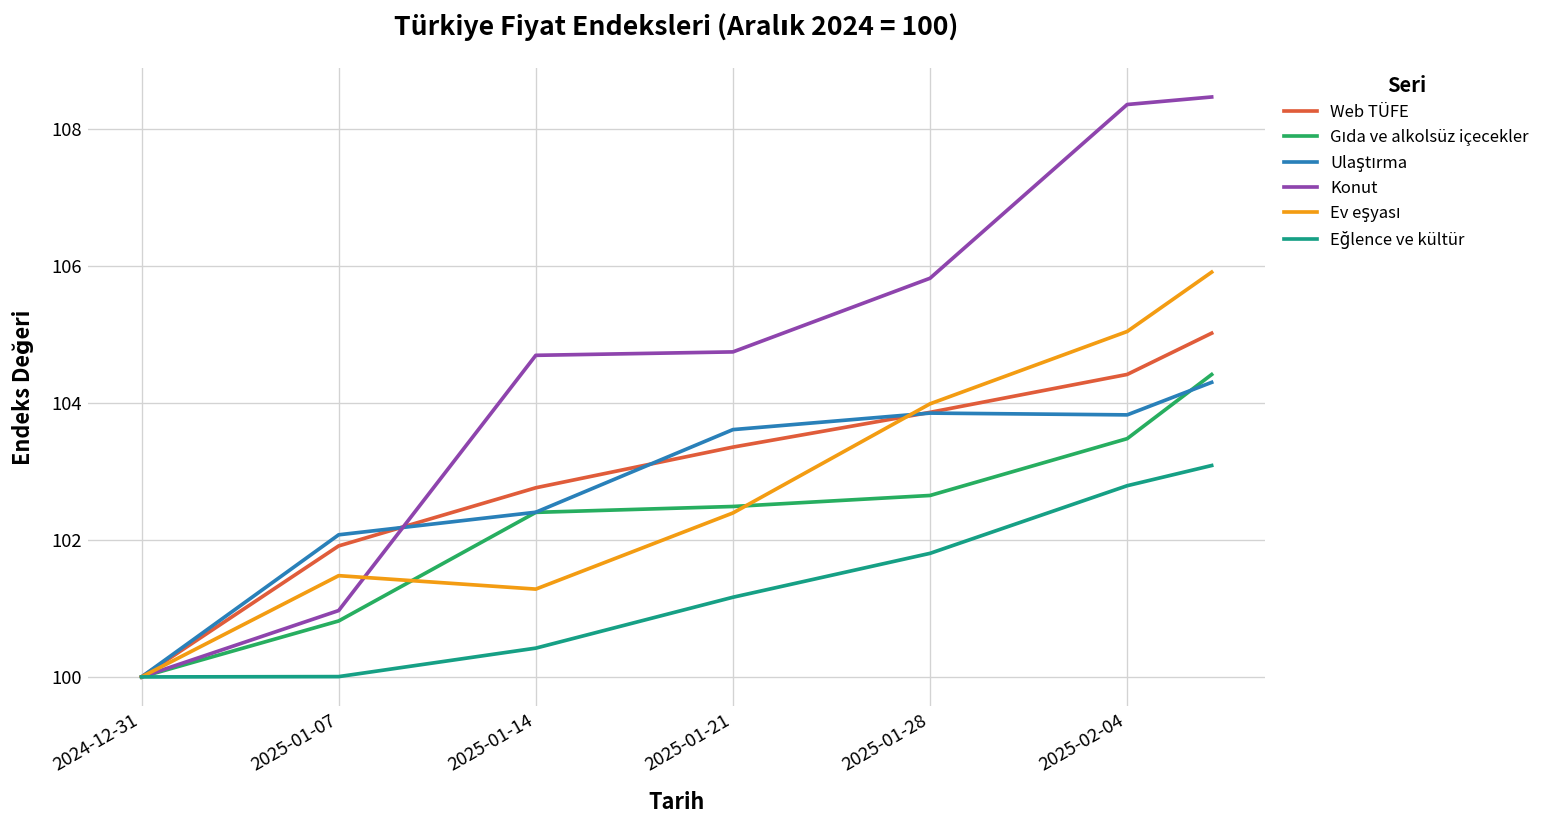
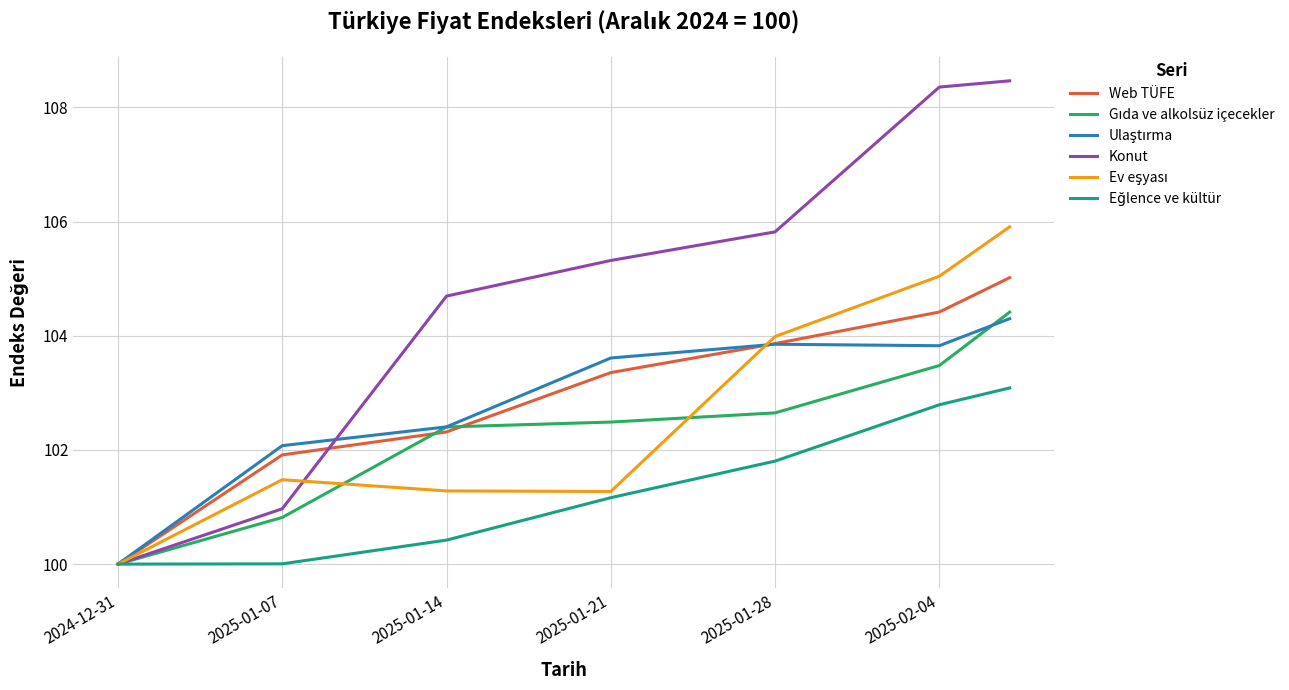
Web TÜFE, 2025-01-14: 102.8 -> 102.3
Konut, 2025-01-21: 104.7 -> 105.3
Ev eşyası, 2025-01-21: 102.4 -> 101.3
